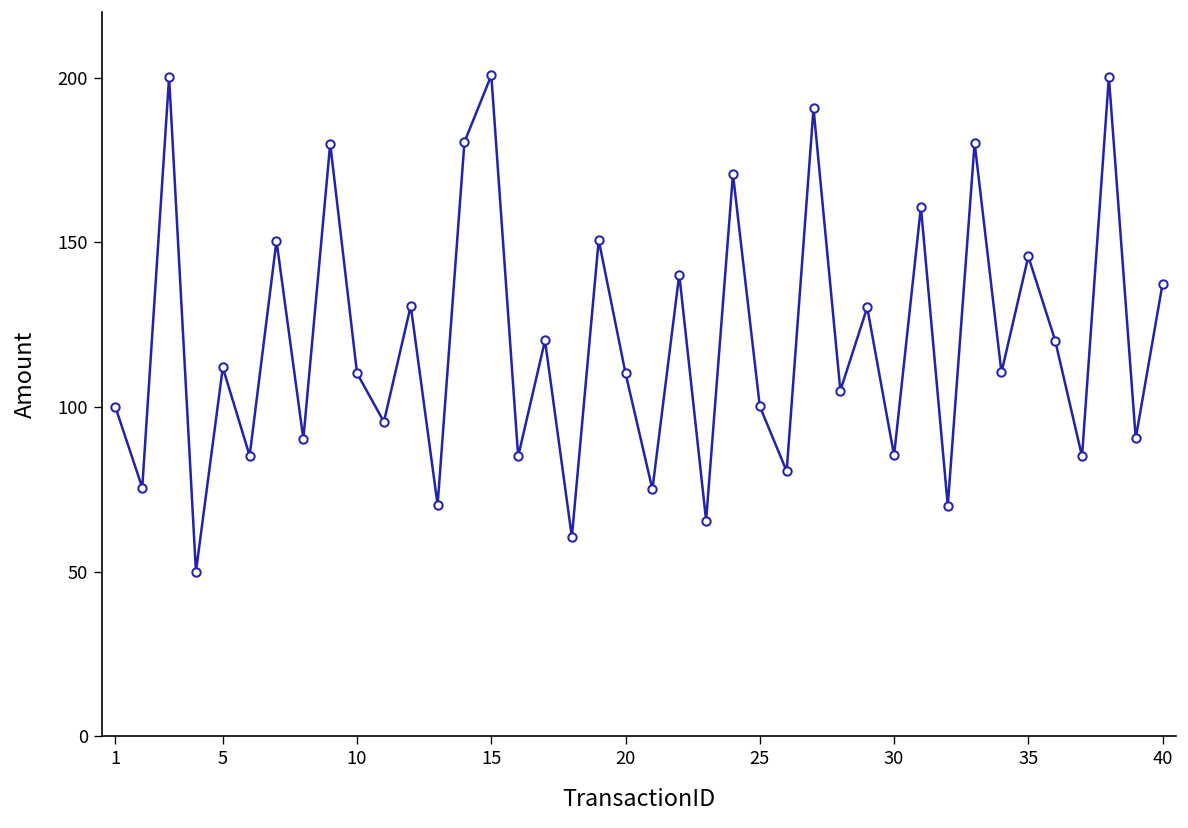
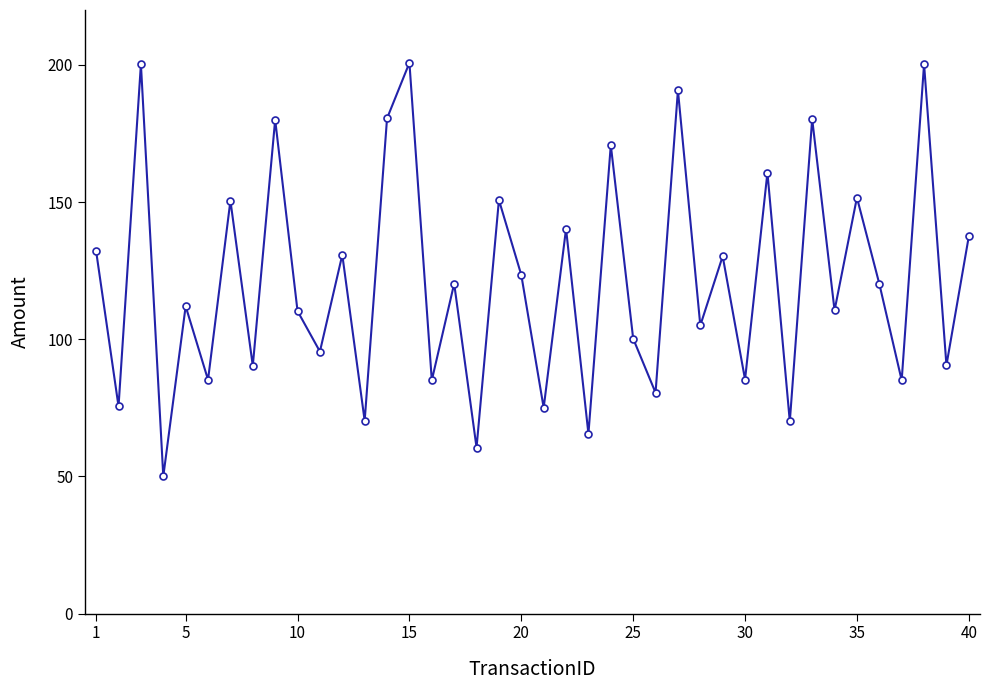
1: 100 -> 132
20: 110 -> 123
35: 146 -> 152
